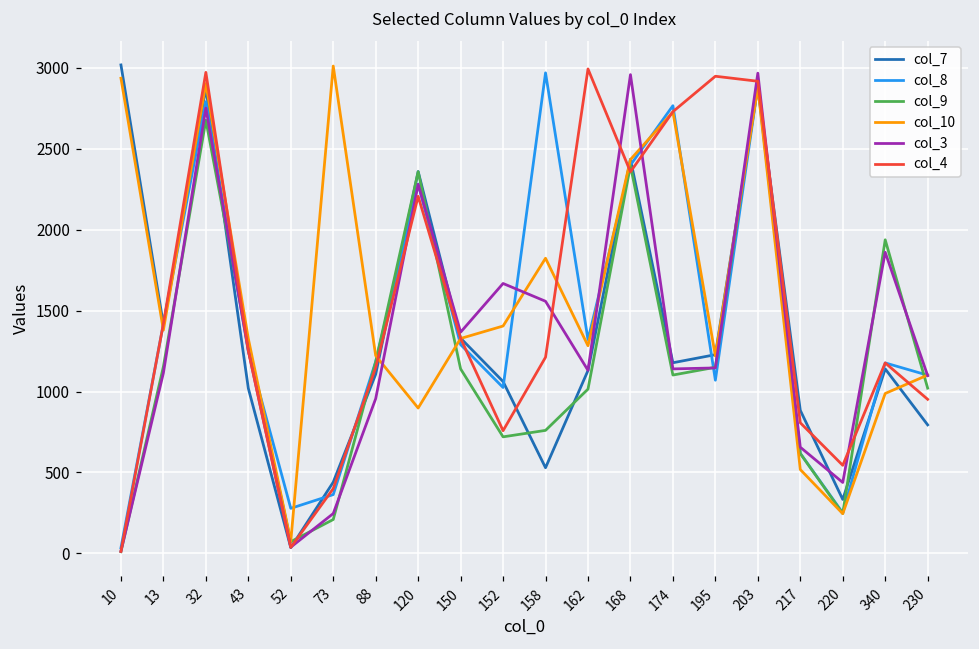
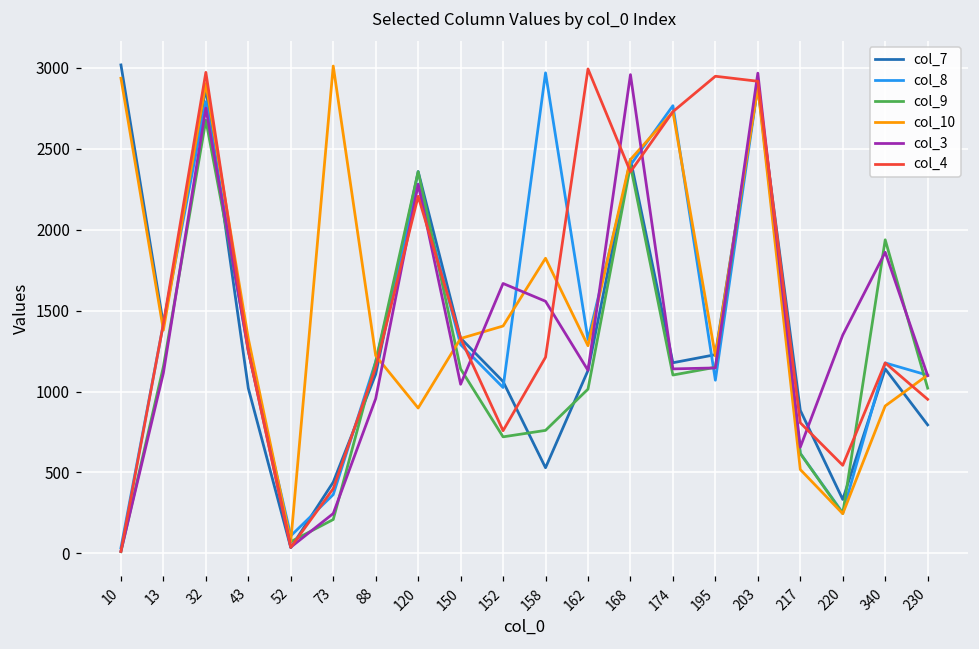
col_8, 52: 280 -> 110
col_3, 150: 1370 -> 1050
col_3, 220: 440 -> 1350
col_10, 340: 990 -> 910
